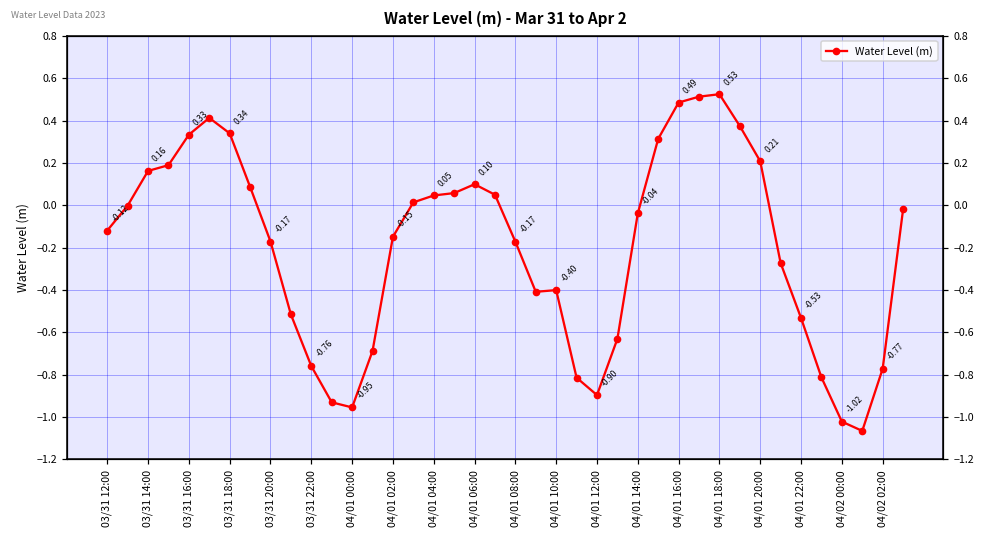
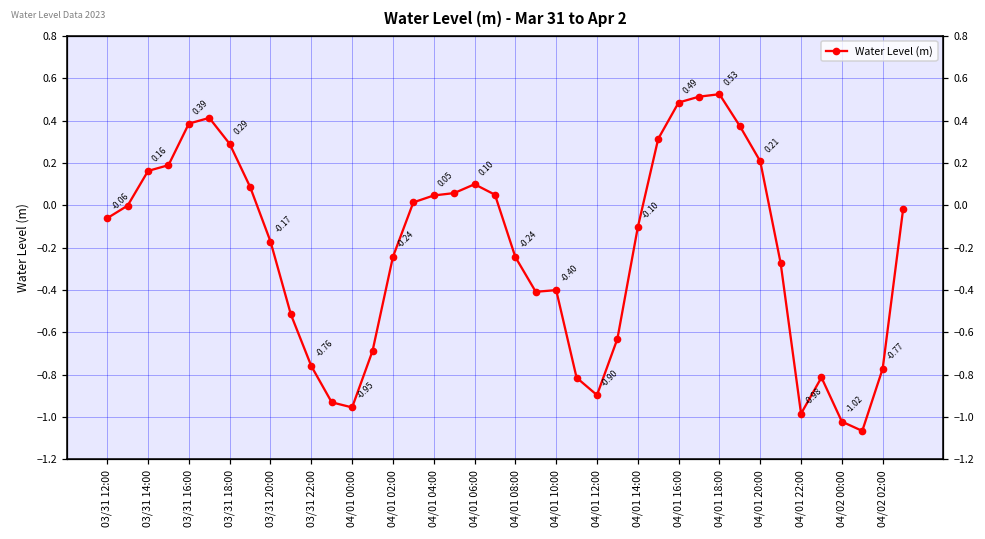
03/31 12:00: -0.12 -> -0.06
03/31 16:00: 0.33 -> 0.39
03/31 18:00: 0.34 -> 0.29
04/01 02:00: -0.15 -> -0.24
04/01 08:00: -0.17 -> -0.24
04/01 14:00: -0.04 -> -0.10
04/01 22:00: -0.53 -> -0.98
